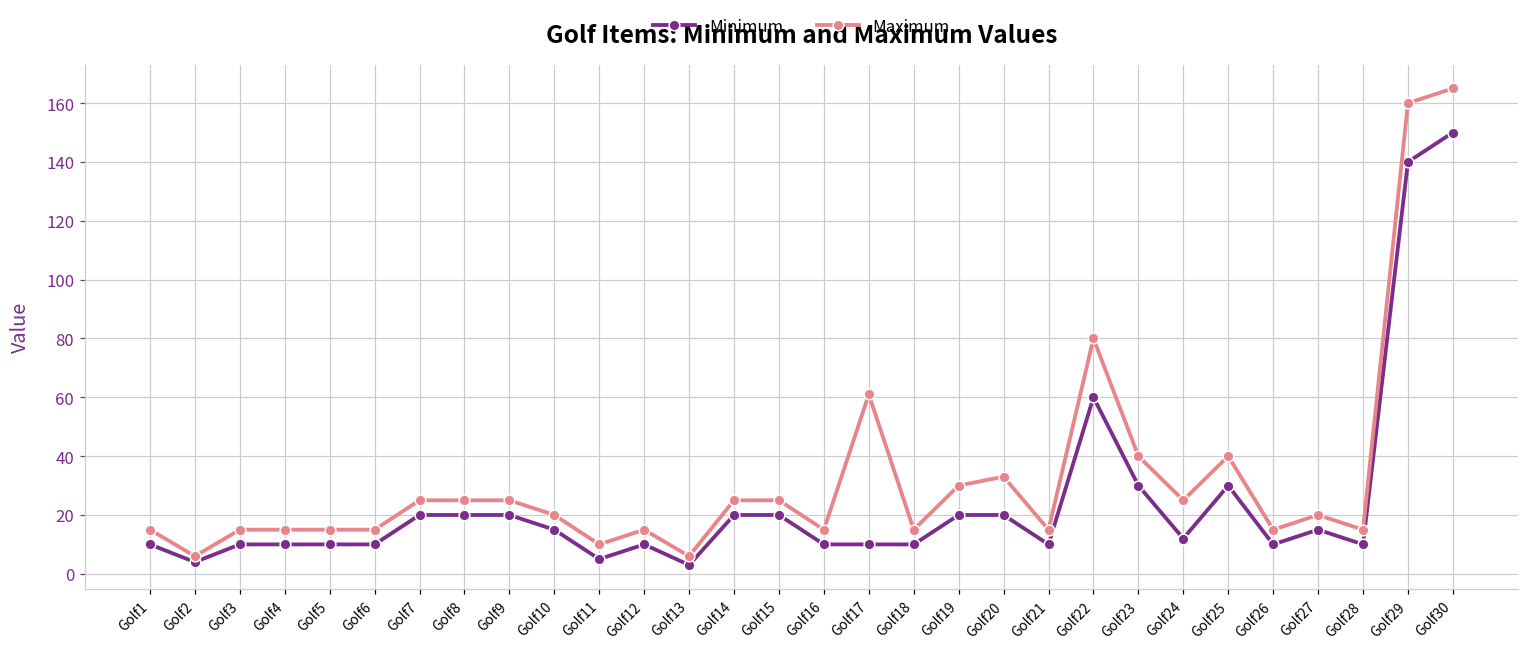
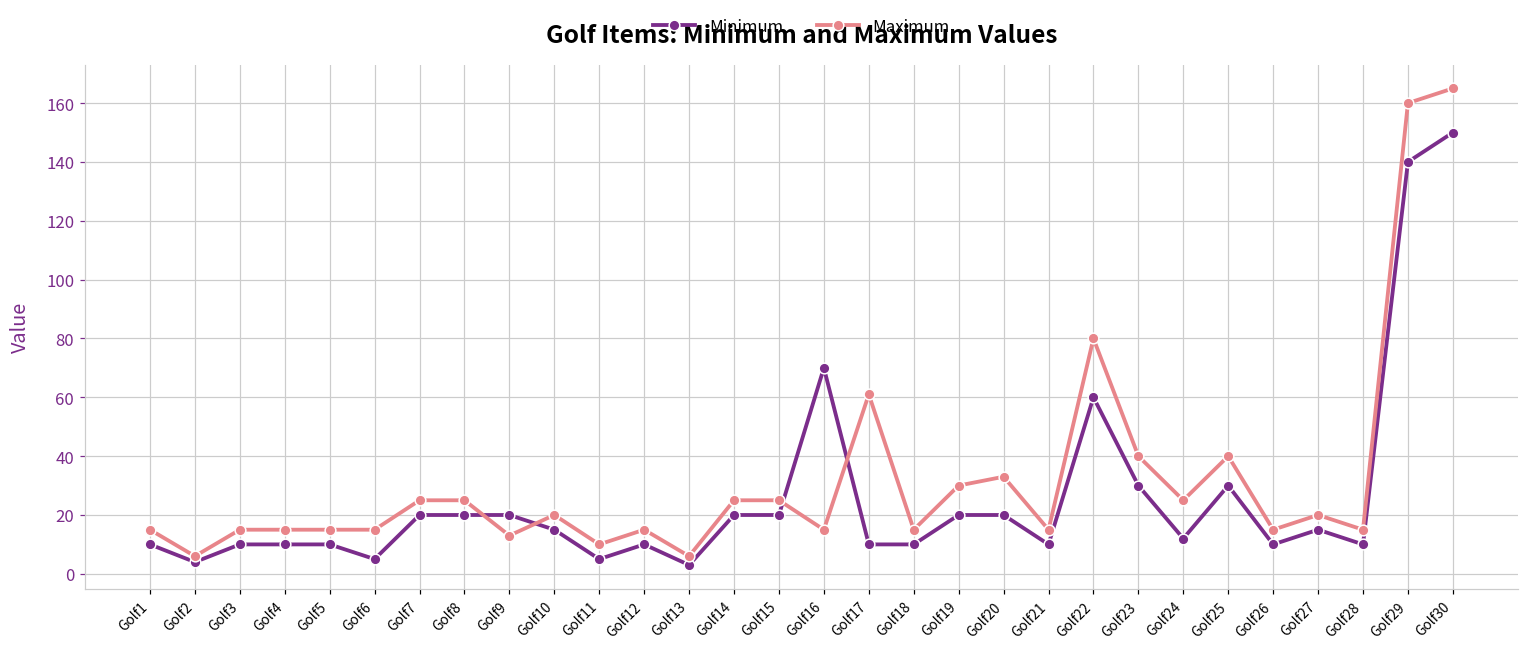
Minimum, Golf6: 10 -> 5
Maximum, Golf9: 25 -> 13
Minimum, Golf16: 10 -> 70
